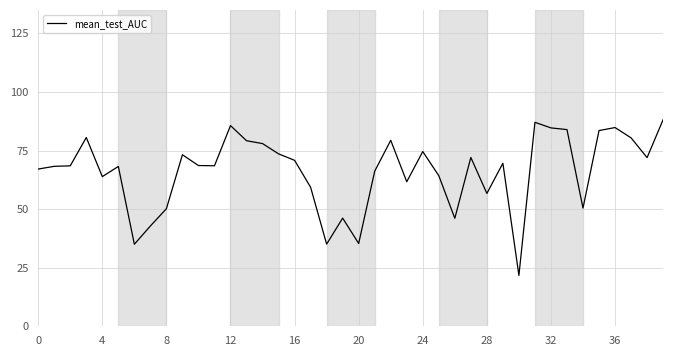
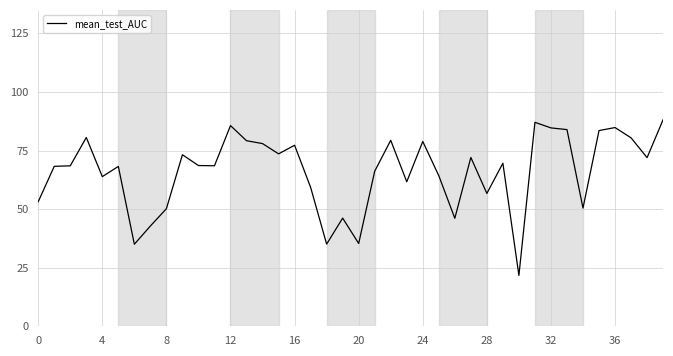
0: 67 -> 53
16: 71 -> 77
24: 75 -> 79
